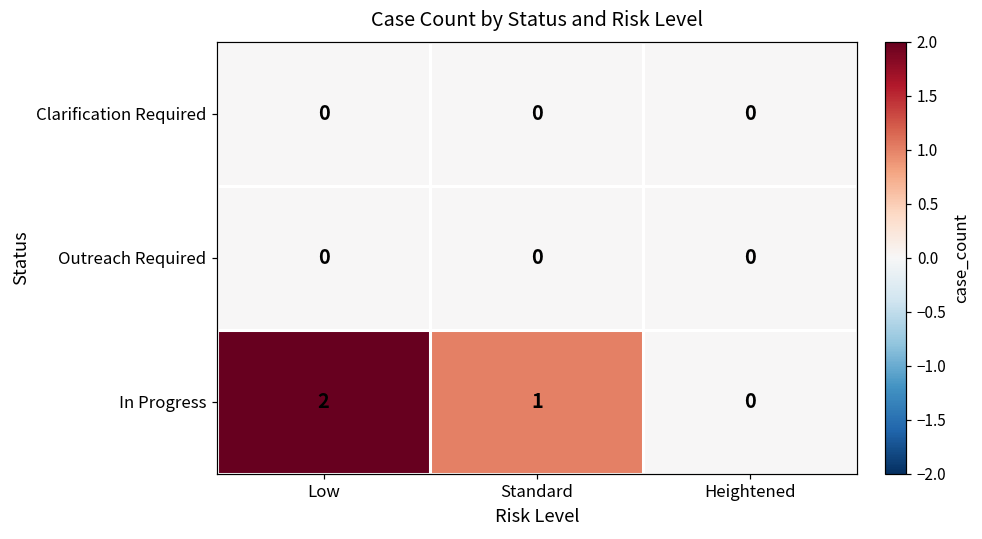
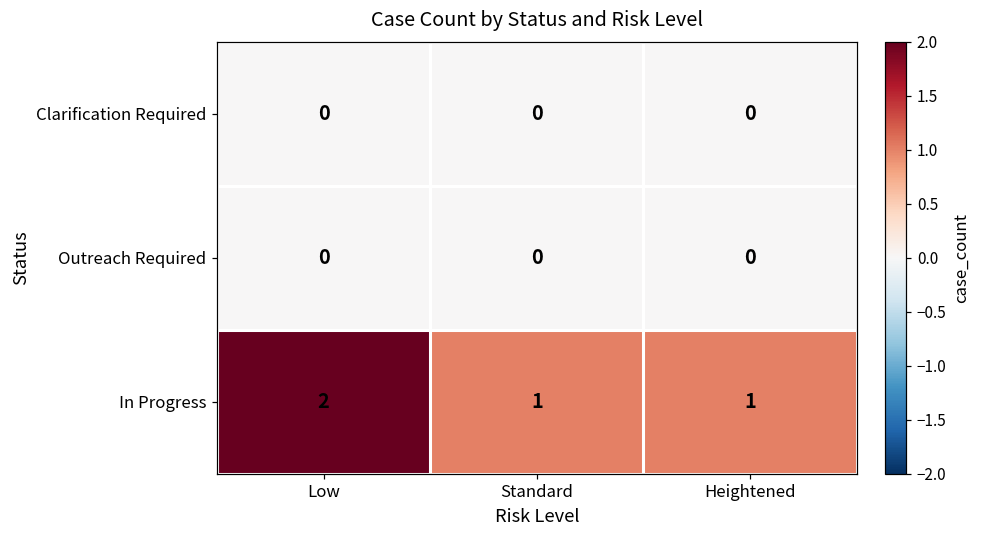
In Progress, Heightened: 0 -> 1
